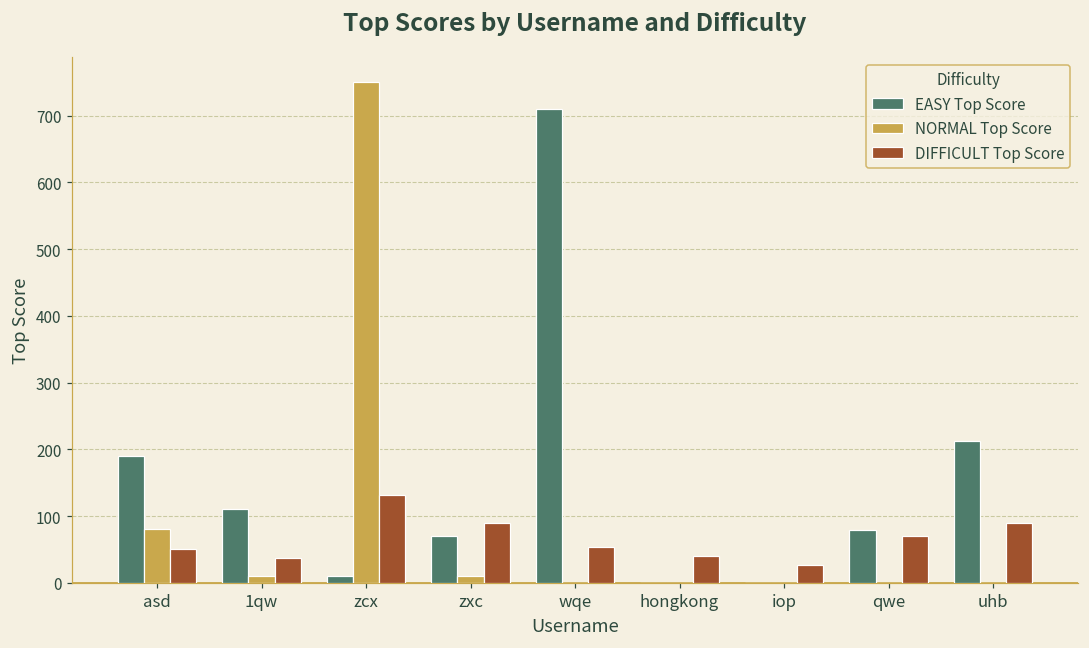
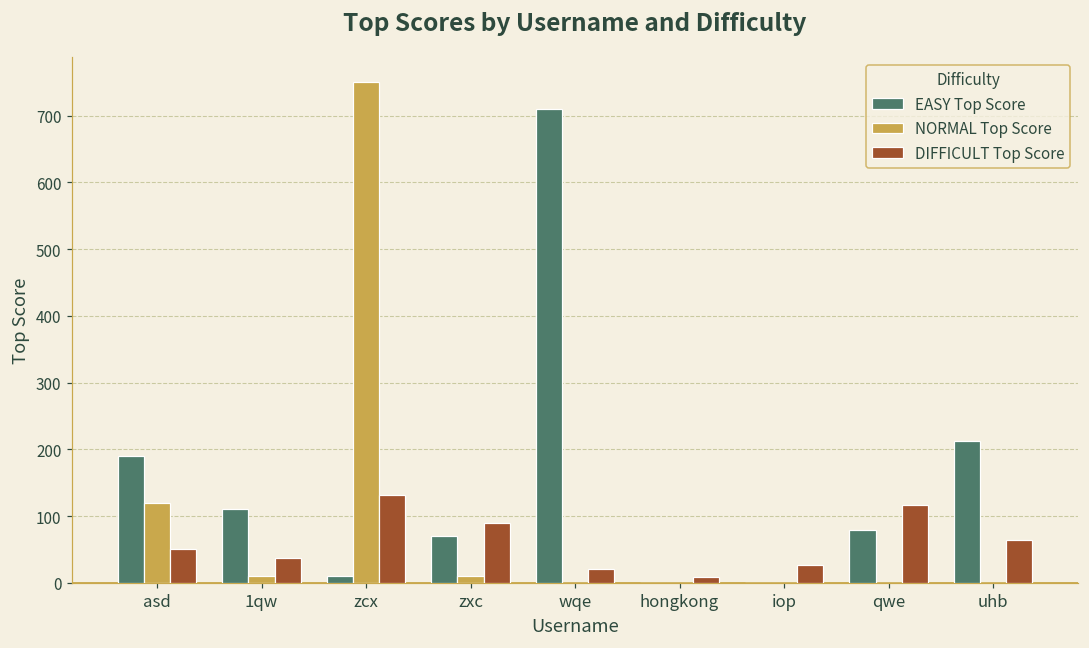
NORMAL Top Score, asd: 80 -> 120
DIFFICULT Top Score, wqe: 50 -> 20
DIFFICULT Top Score, hongkong: 40 -> 10
DIFFICULT Top Score, qwe: 70 -> 120
DIFFICULT Top Score, uhb: 90 -> 60
